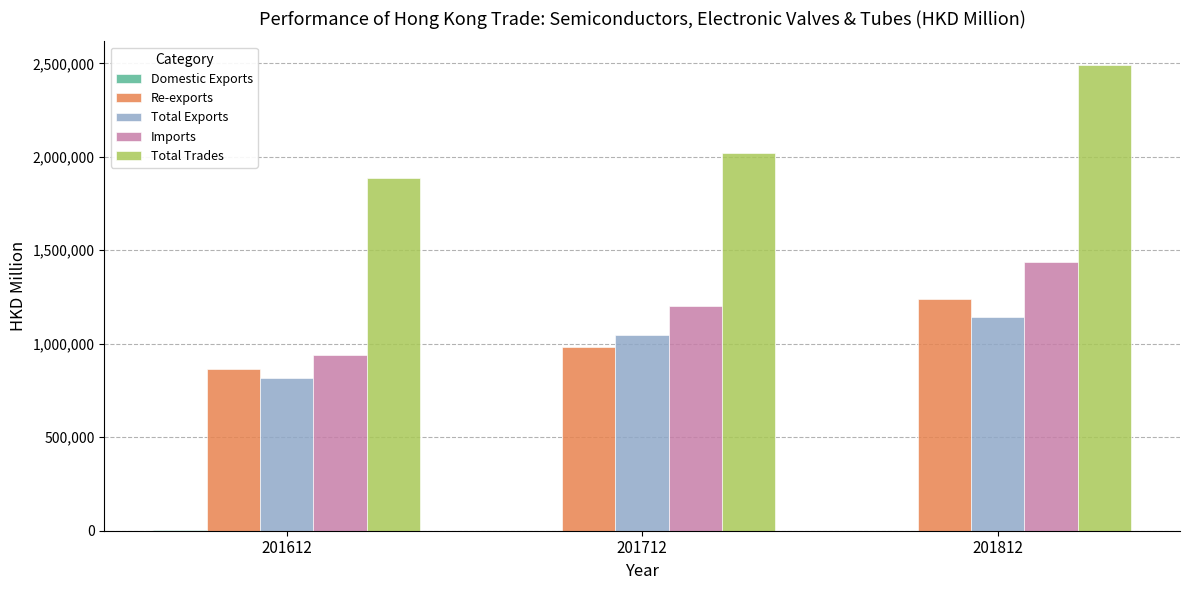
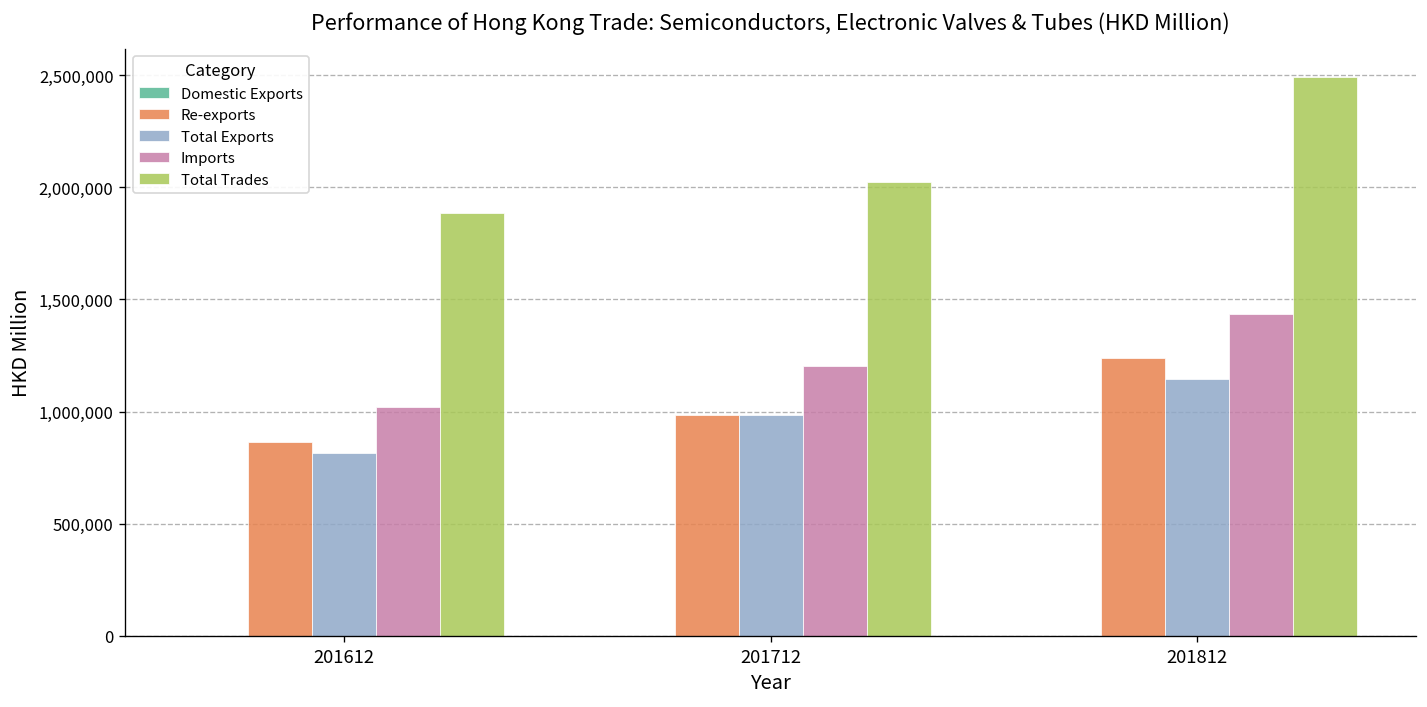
Imports, 201612: 940,000 -> 1,020,000
Total Exports, 201712: 1,050,000 -> 980,000
